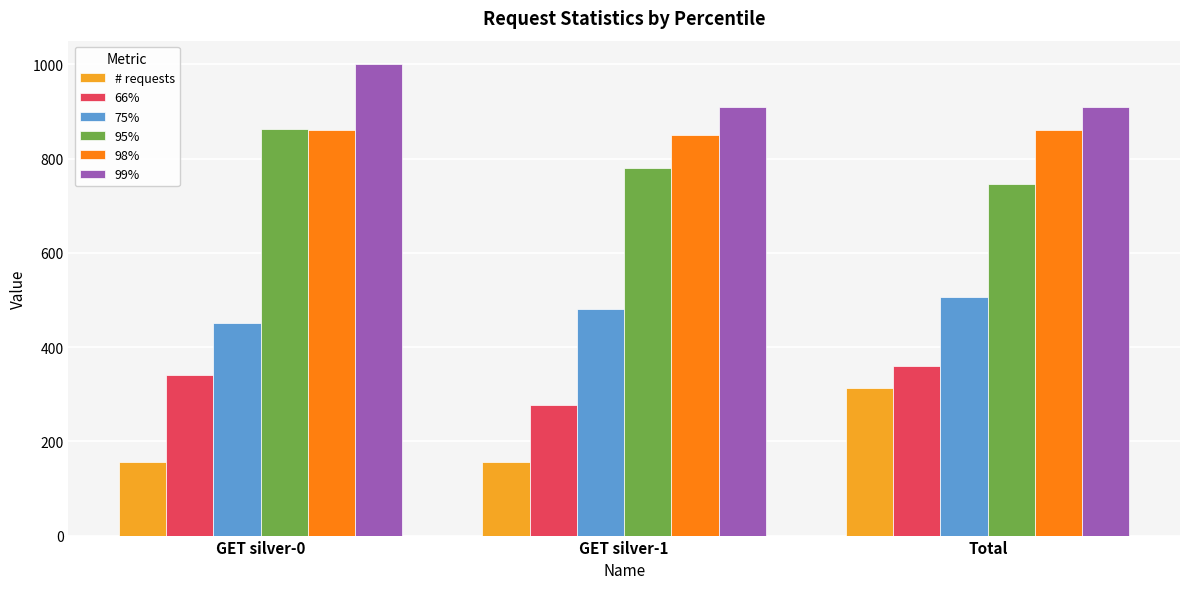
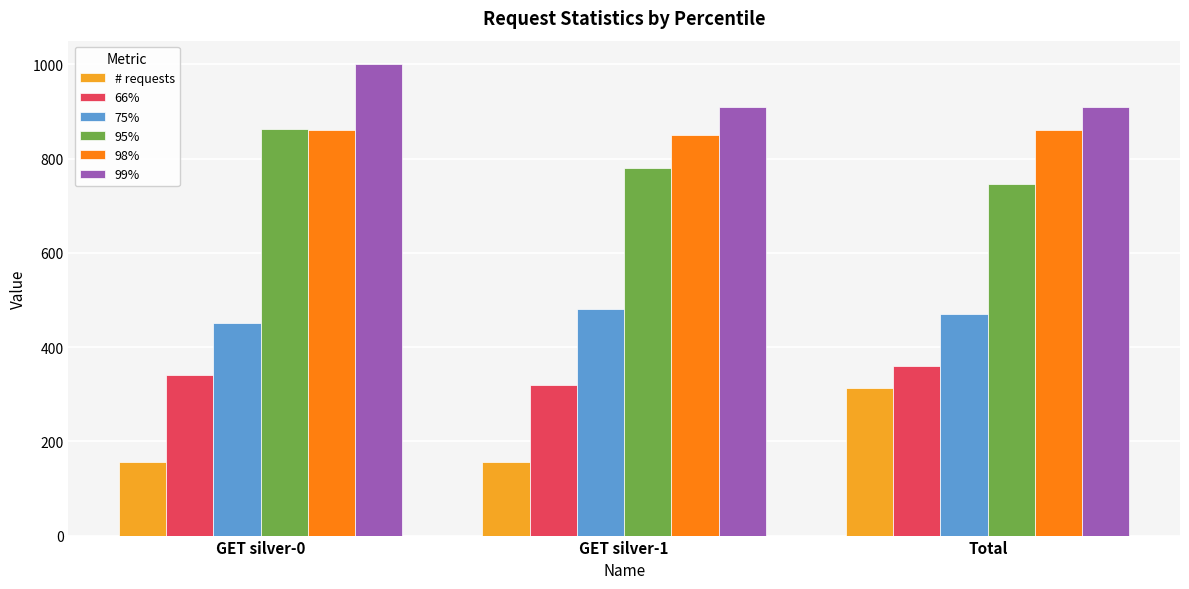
66%, GET silver-1: 280 -> 320
75%, Total: 510 -> 470
